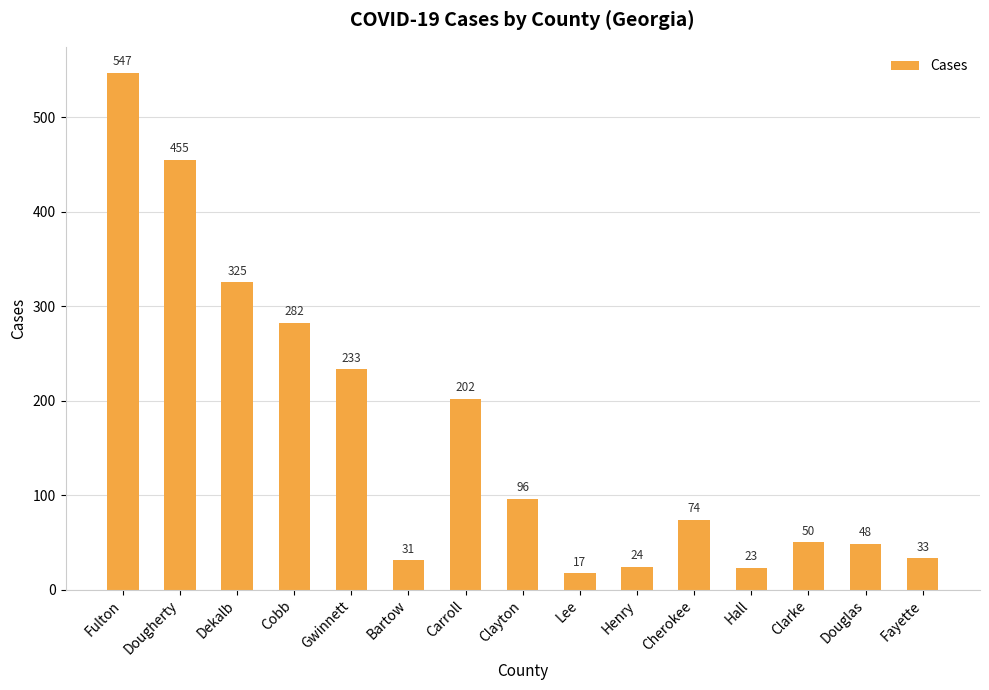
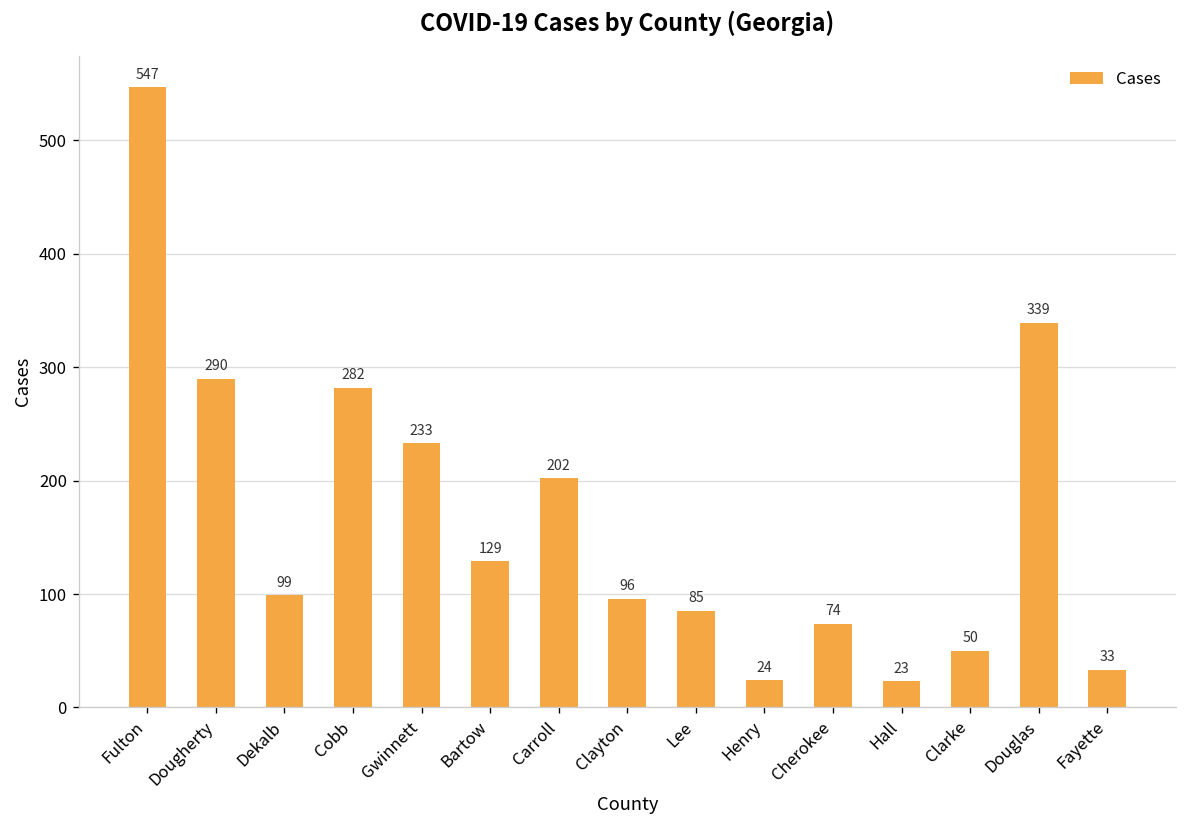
Dougherty: 455 -> 290
Dekalb: 325 -> 99
Bartow: 31 -> 129
Lee: 17 -> 85
Douglas: 48 -> 339
